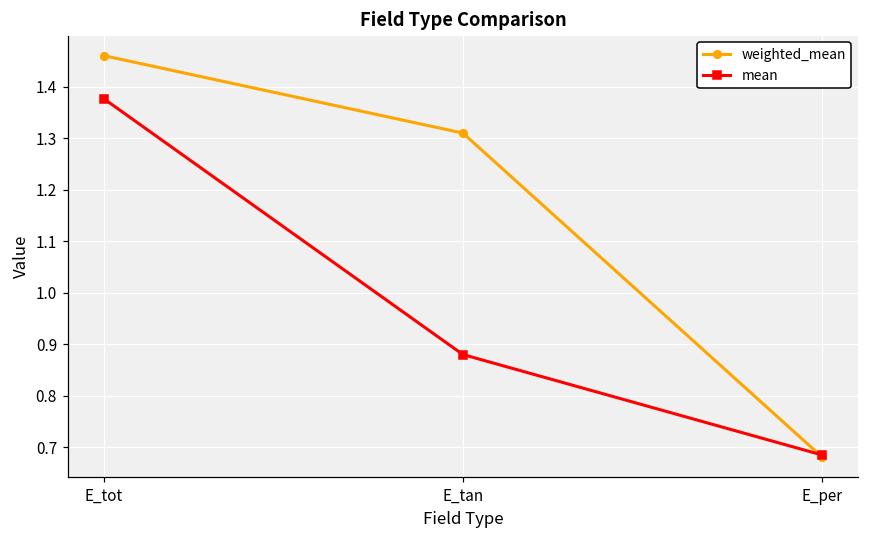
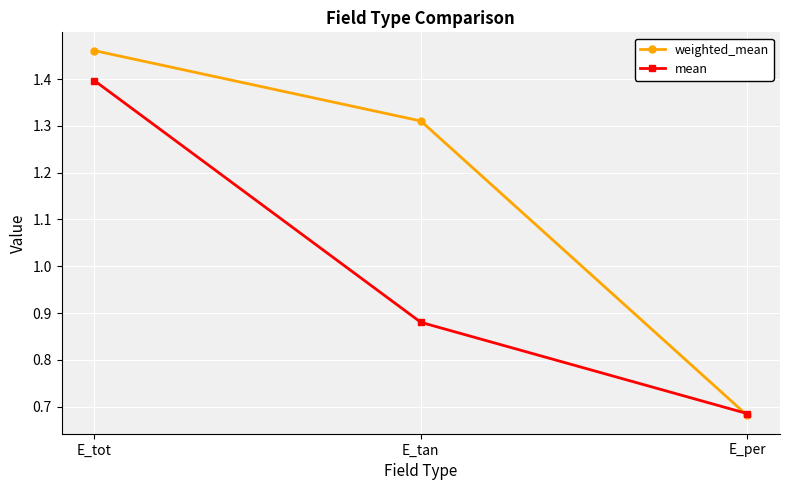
mean, E_tot: 1.38 -> 1.40
